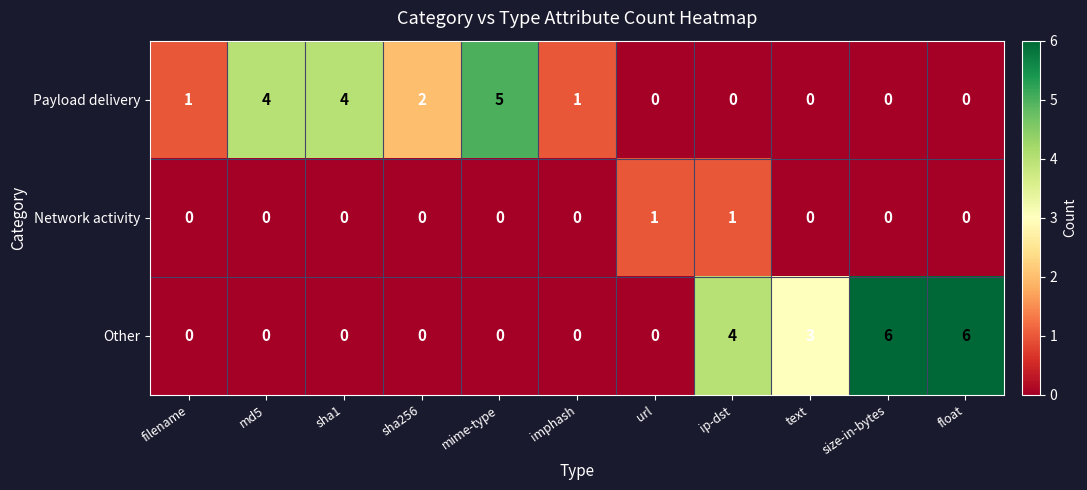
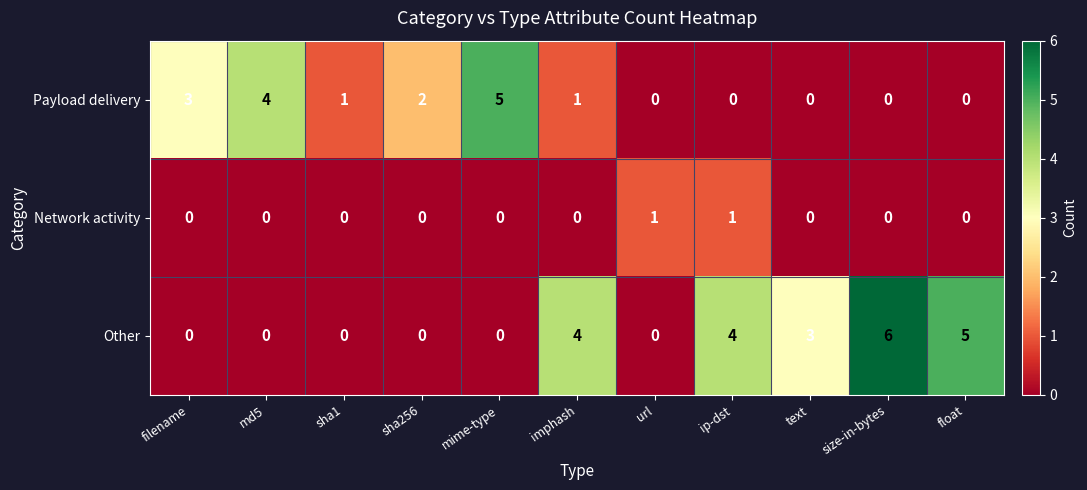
Payload delivery, filename: 1 -> 3
Payload delivery, sha1: 4 -> 1
Other, imphash: 0 -> 4
Other, float: 6 -> 5
